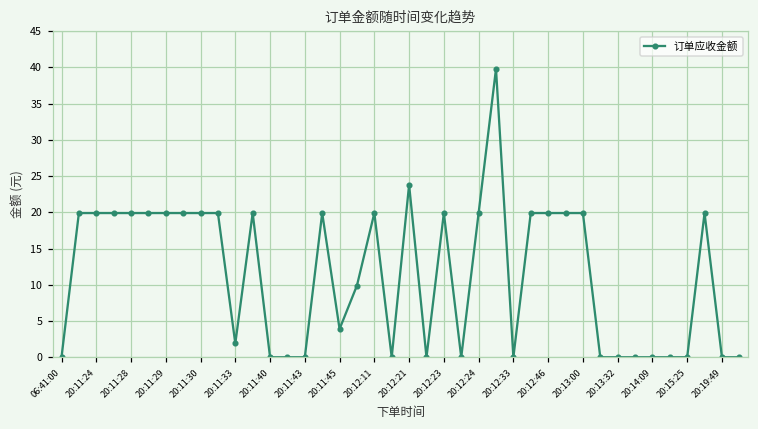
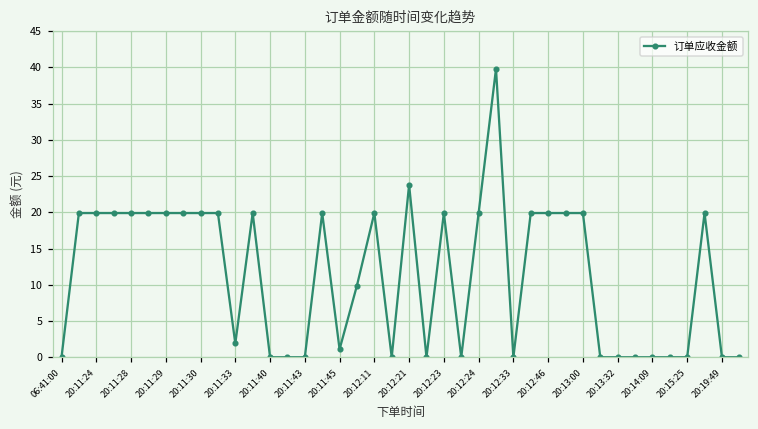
20:11:45: 4 -> 1
